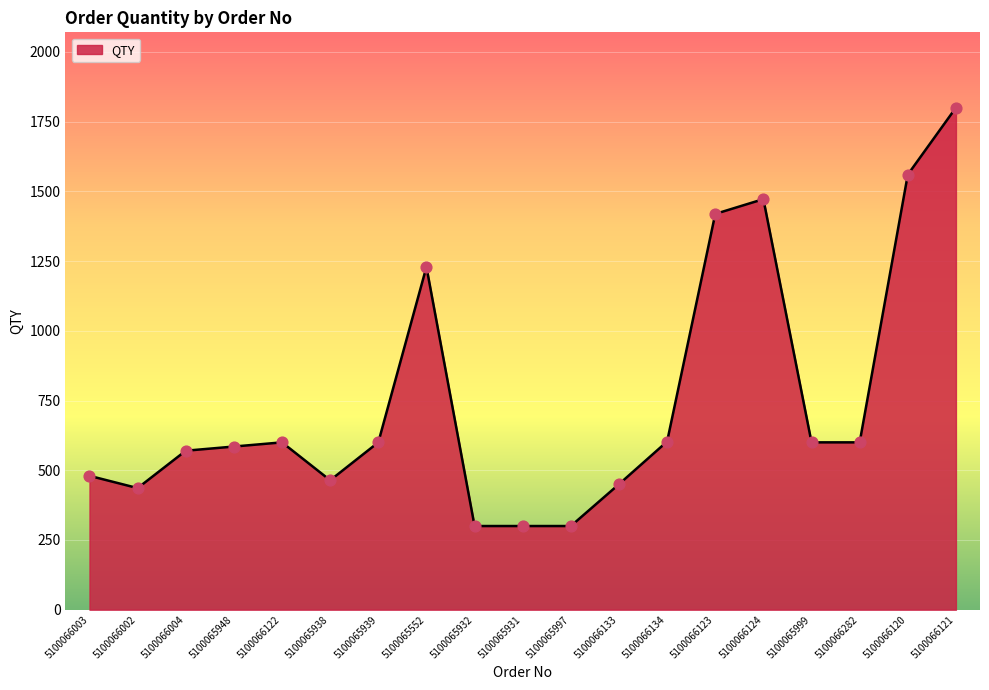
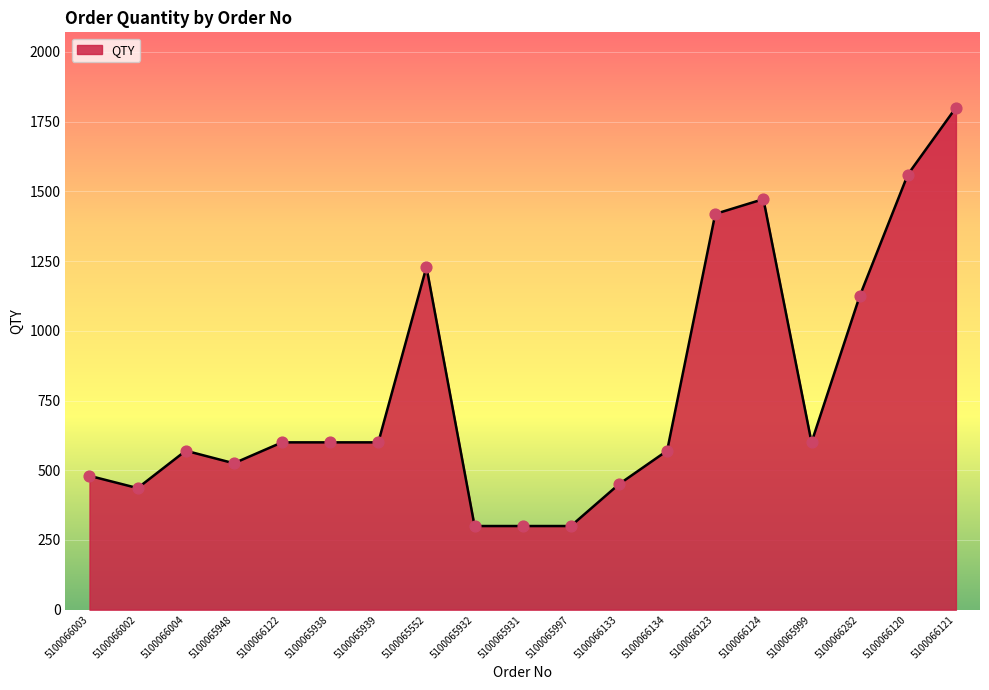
5100065948: 590 -> 530
5100065938: 460 -> 600
5100066134: 600 -> 570
5100066282: 600 -> 1120
